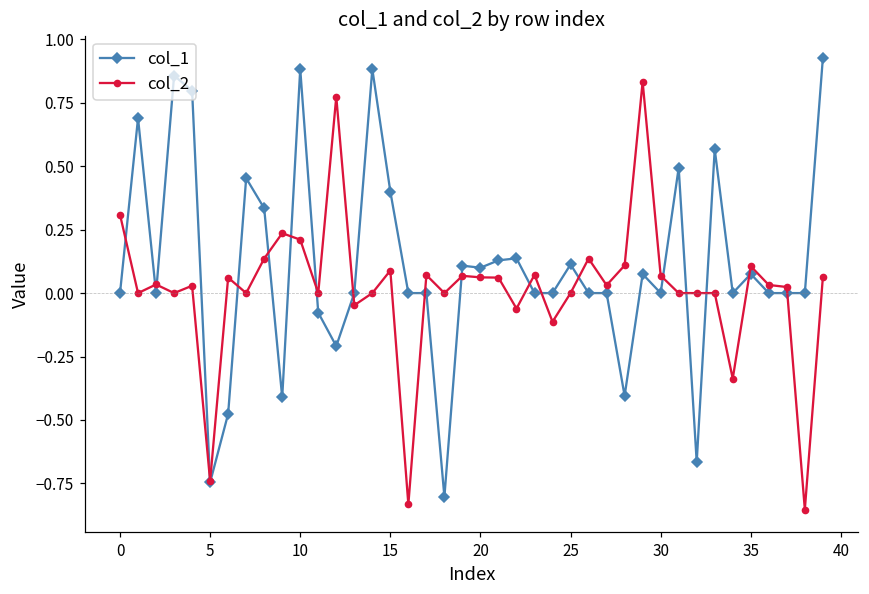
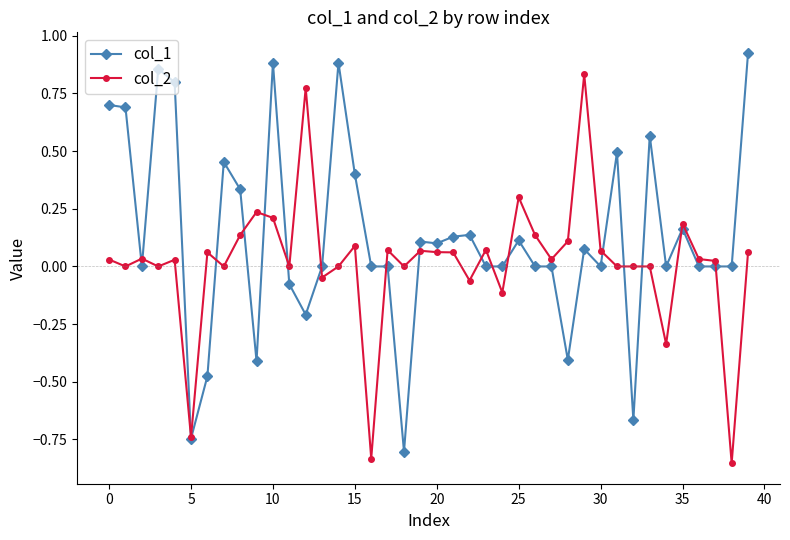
col_1, 0: 0.0 -> 0.7
col_2, 0: 0.31 -> 0.03
col_2, 25: 0.0 -> 0.3
col_1, 35: 0.08 -> 0.16
col_2, 35: 0.11 -> 0.19
